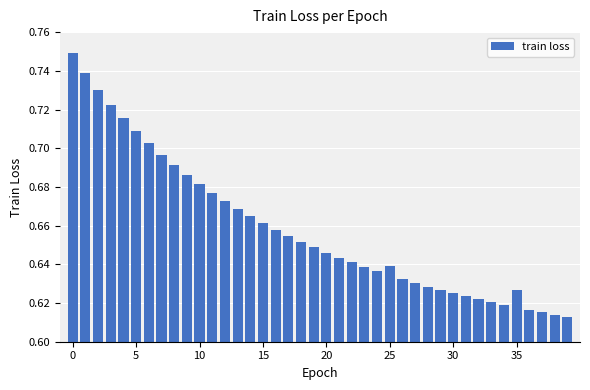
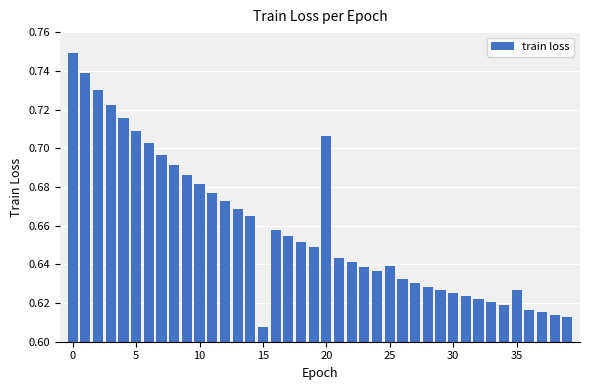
15: 0.661 -> 0.608
20: 0.646 -> 0.706
